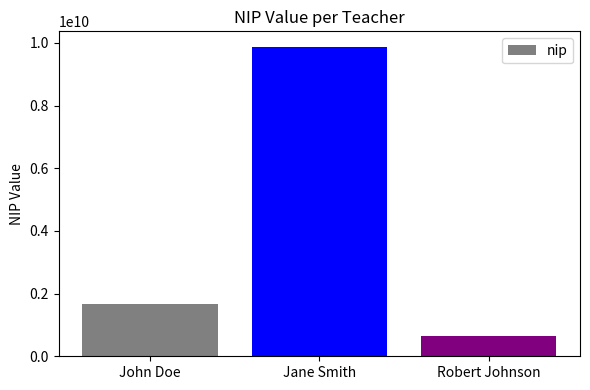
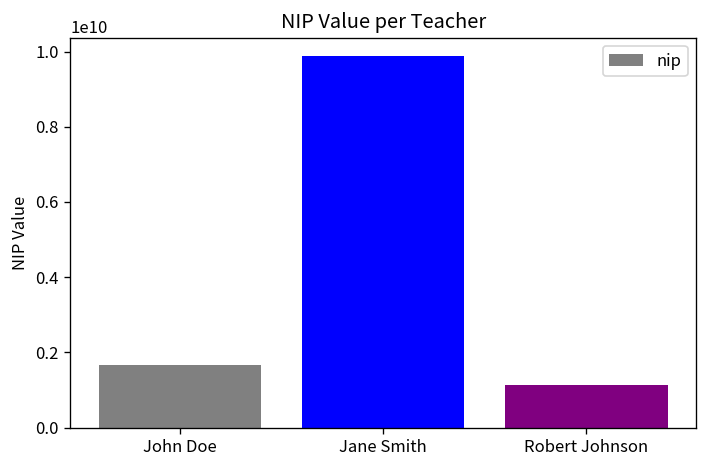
Robert Johnson: 700000000 -> 1100000000
